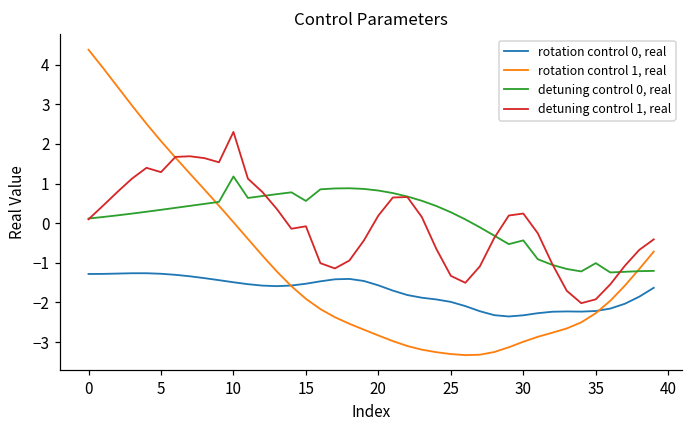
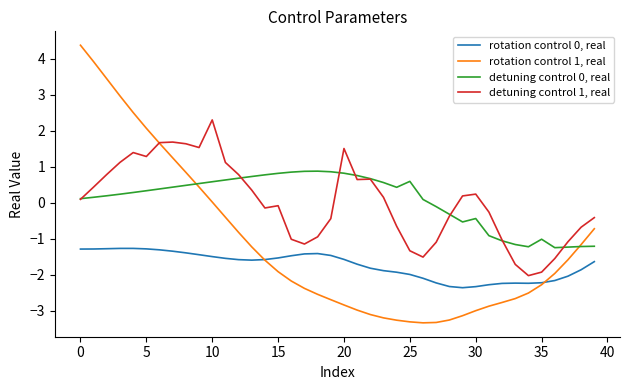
detuning control 0, real, 10: 1.2 -> 0.6
detuning control 0, real, 15: 0.6 -> 0.8
detuning control 1, real, 20: 0.2 -> 1.5
detuning control 0, real, 25: 0.3 -> 0.6
